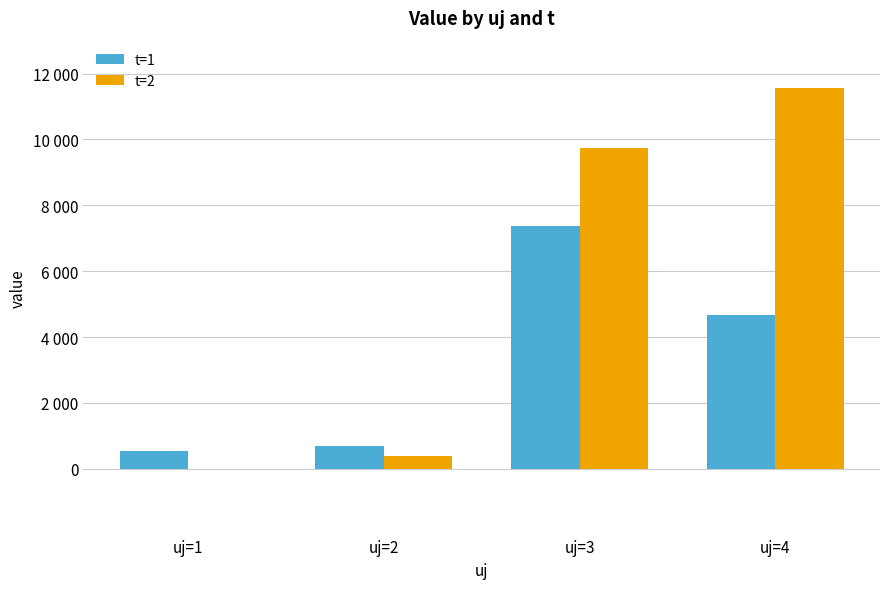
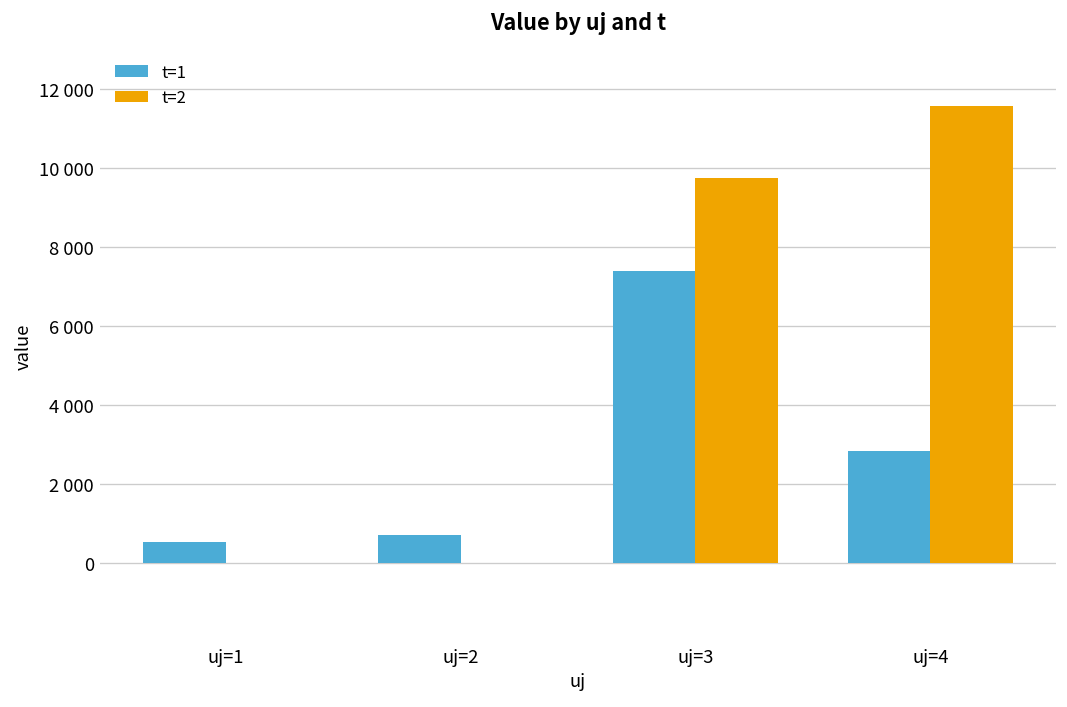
t=2, uj=2: 400 -> 0
t=1, uj=4: 4700 -> 2800
